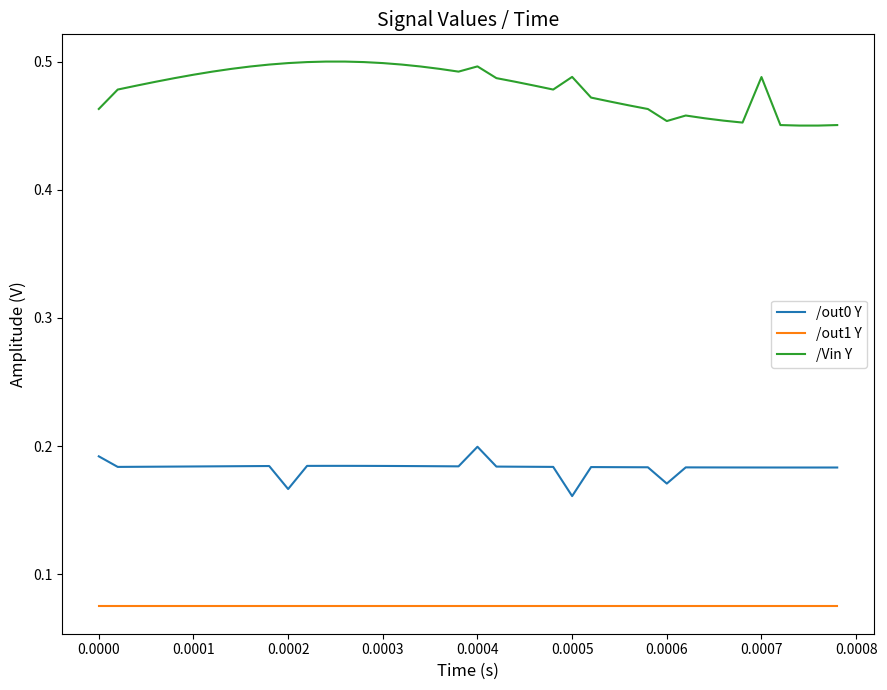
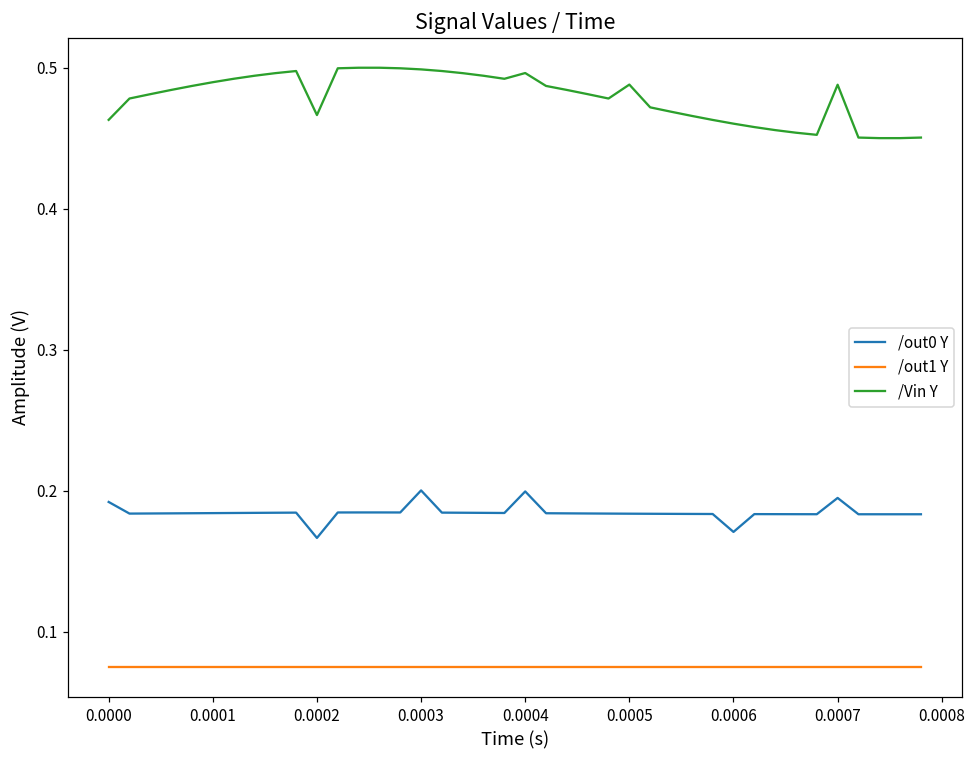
/Vin Y, 0.0002: 0.499 -> 0.466
/out0 Y, 0.0003: 0.185 -> 0.200
/out0 Y, 0.0005: 0.161 -> 0.184
/Vin Y, 0.0006: 0.454 -> 0.460
/out0 Y, 0.0007: 0.183 -> 0.195
